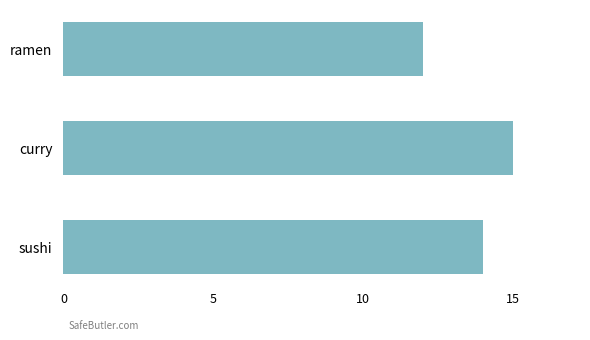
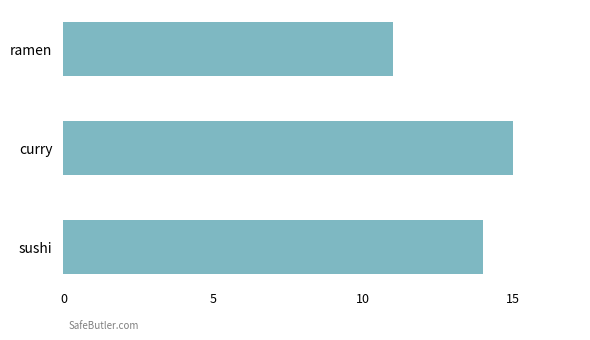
ramen: 12 -> 11
